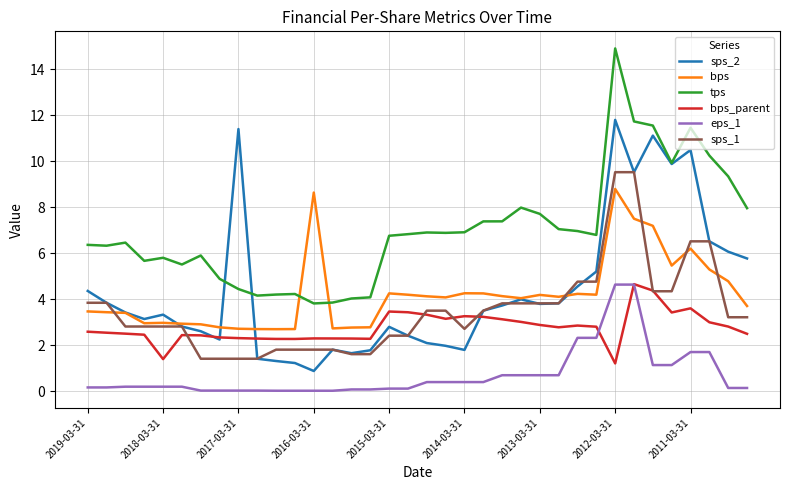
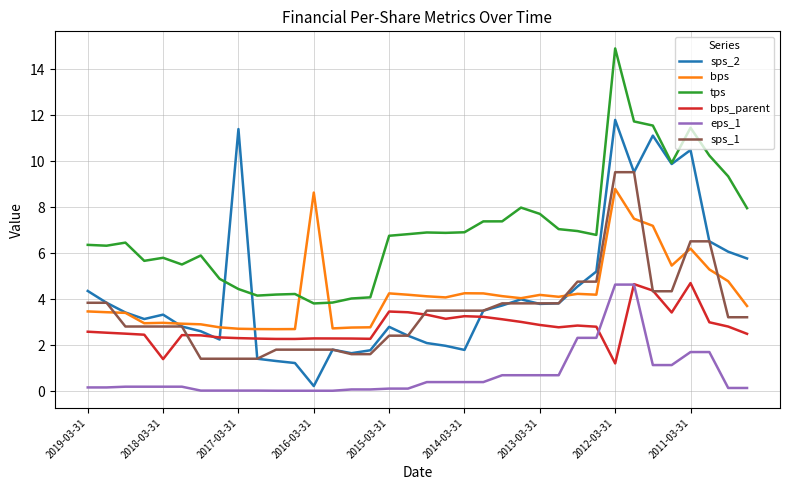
sps_2, 2016-03-31: 0.9 -> 0.2
sps_1, 2014-03-31: 2.7 -> 3.5
bps_parent, 2011-03-31: 3.6 -> 4.7
